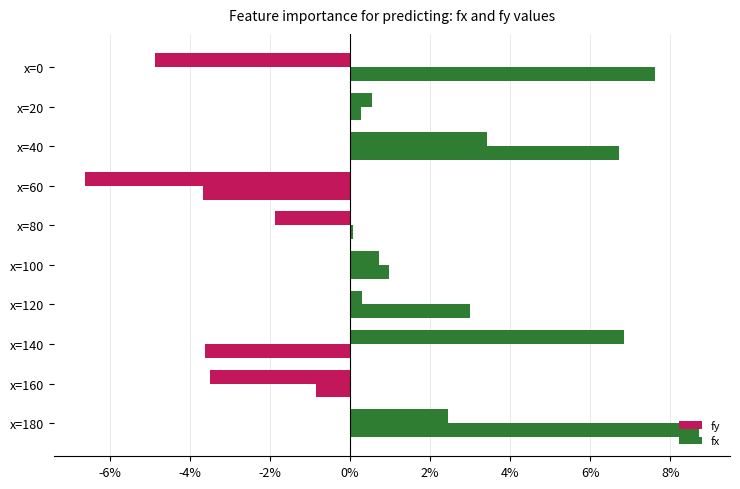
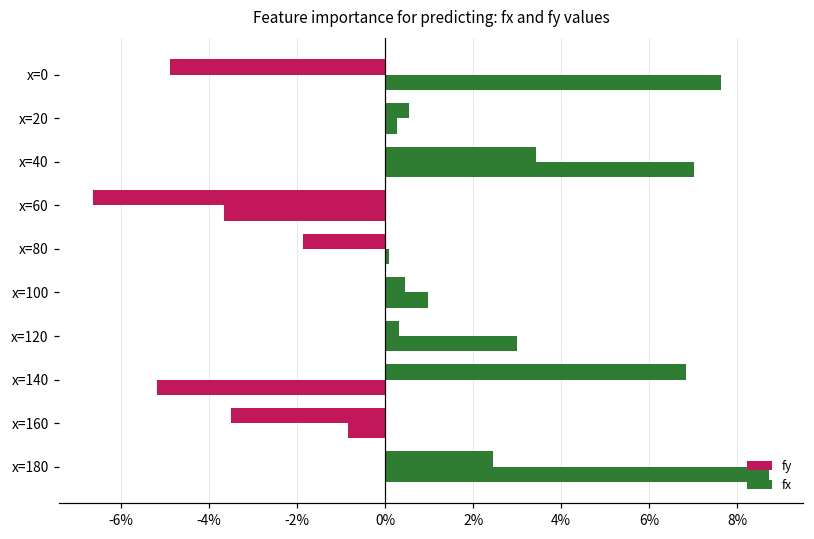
fx, x=40: 6.7% -> 7.0%
fy, x=100: 0.7% -> 0.5%
fx, x=140: -3.6% -> -5.2%
